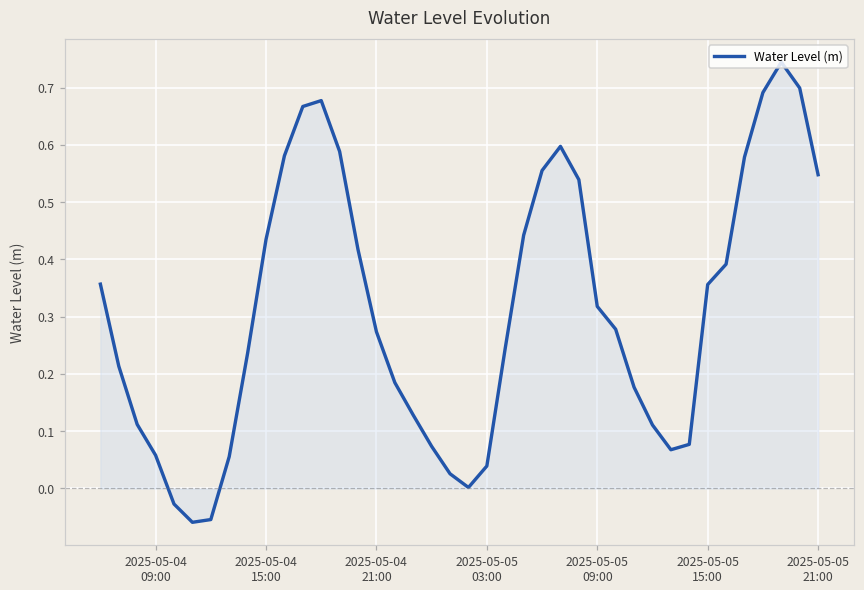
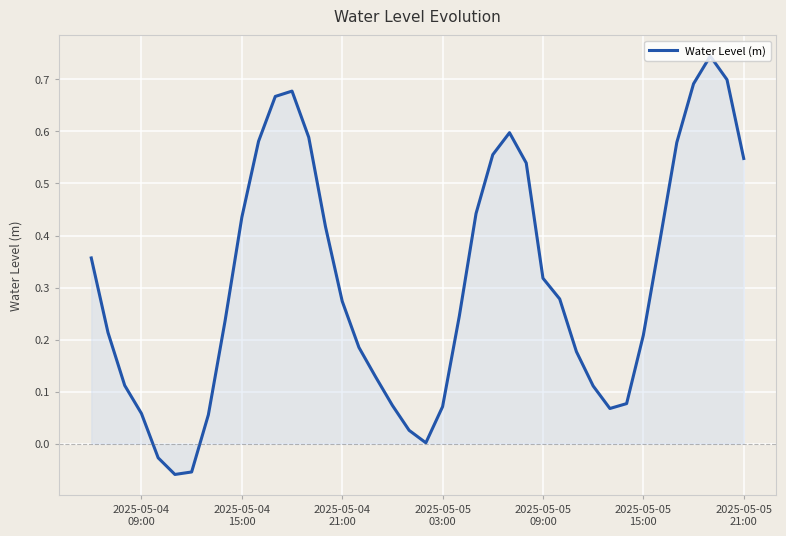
Water Level (m), 2025-05-05 03:00: 0.04 -> 0.07
Water Level (m), 2025-05-05 15:00: 0.36 -> 0.21
